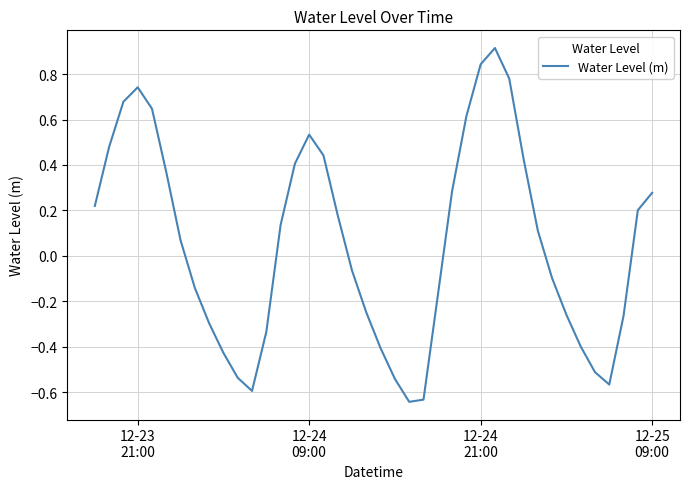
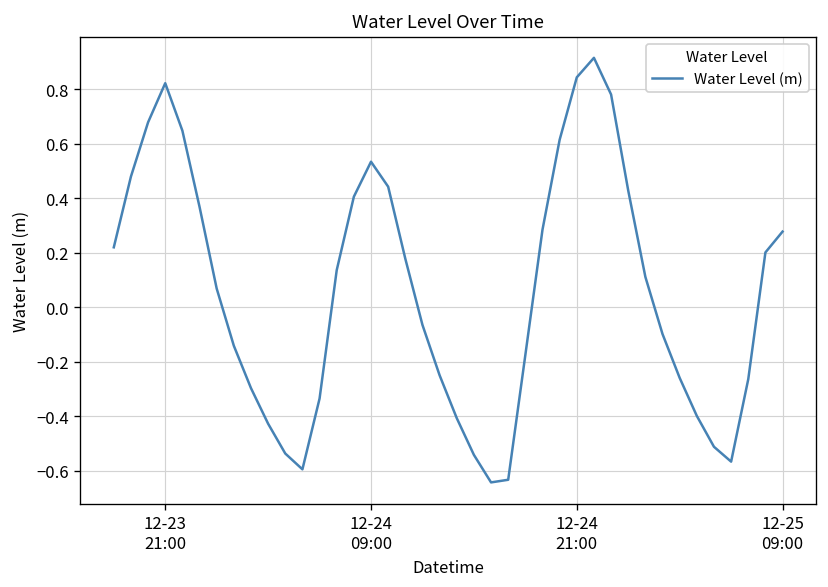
12-23 21:00: 0.74 -> 0.82
